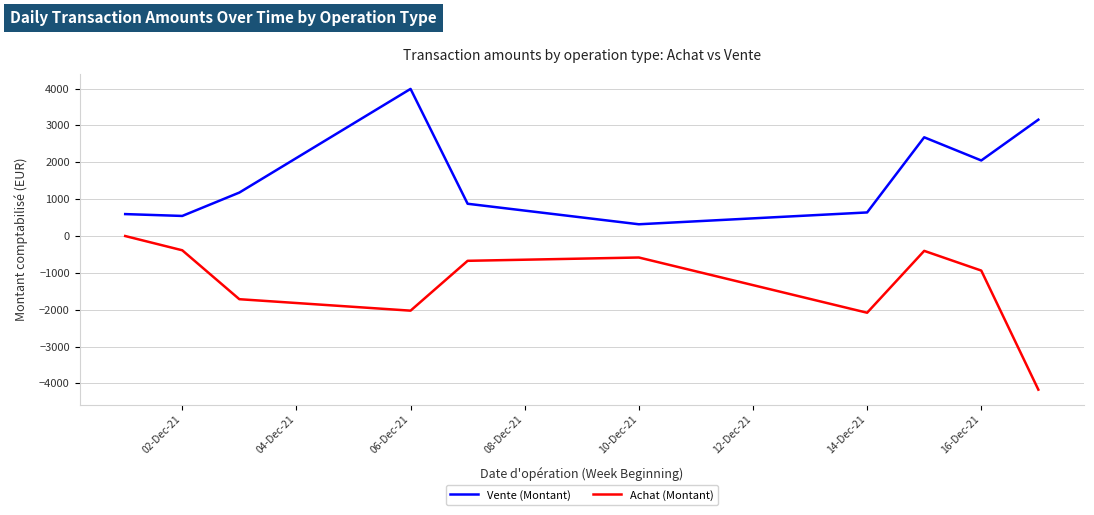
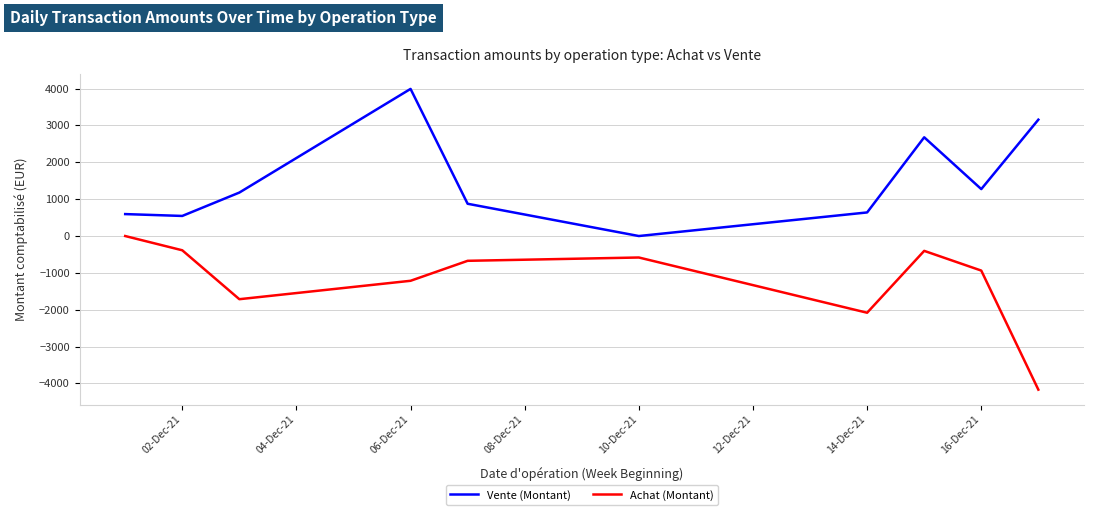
Achat (Montant), 06-Dec-21: -2000 -> -1200
Vente (Montant), 10-Dec-21: 300 -> 0
Vente (Montant), 16-Dec-21: 2100 -> 1300
